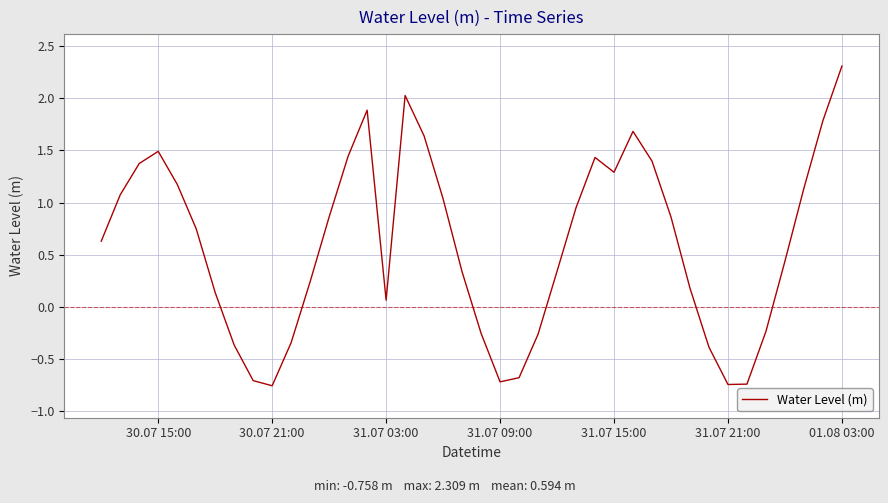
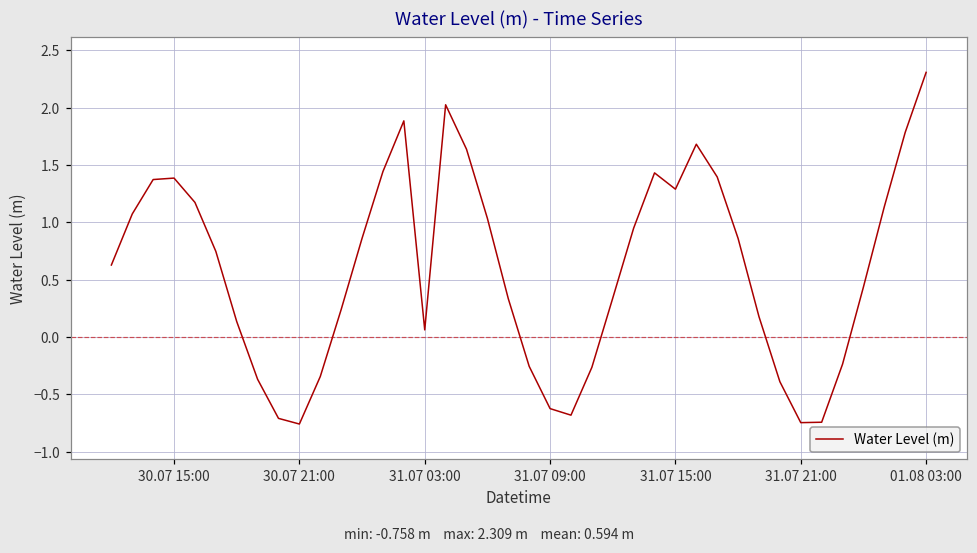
30.07 15:00: 1.49 -> 1.39
31.07 09:00: -0.72 -> -0.62
